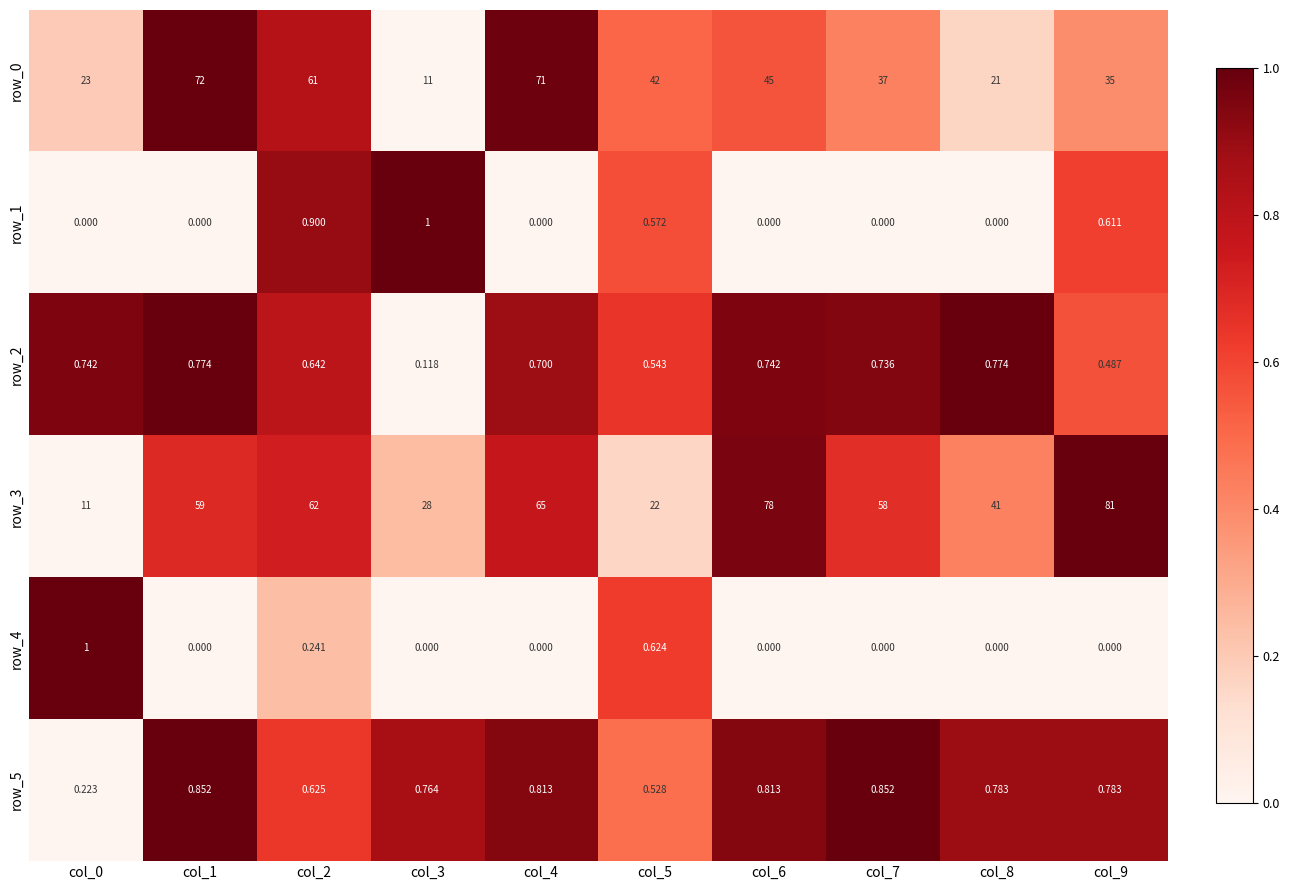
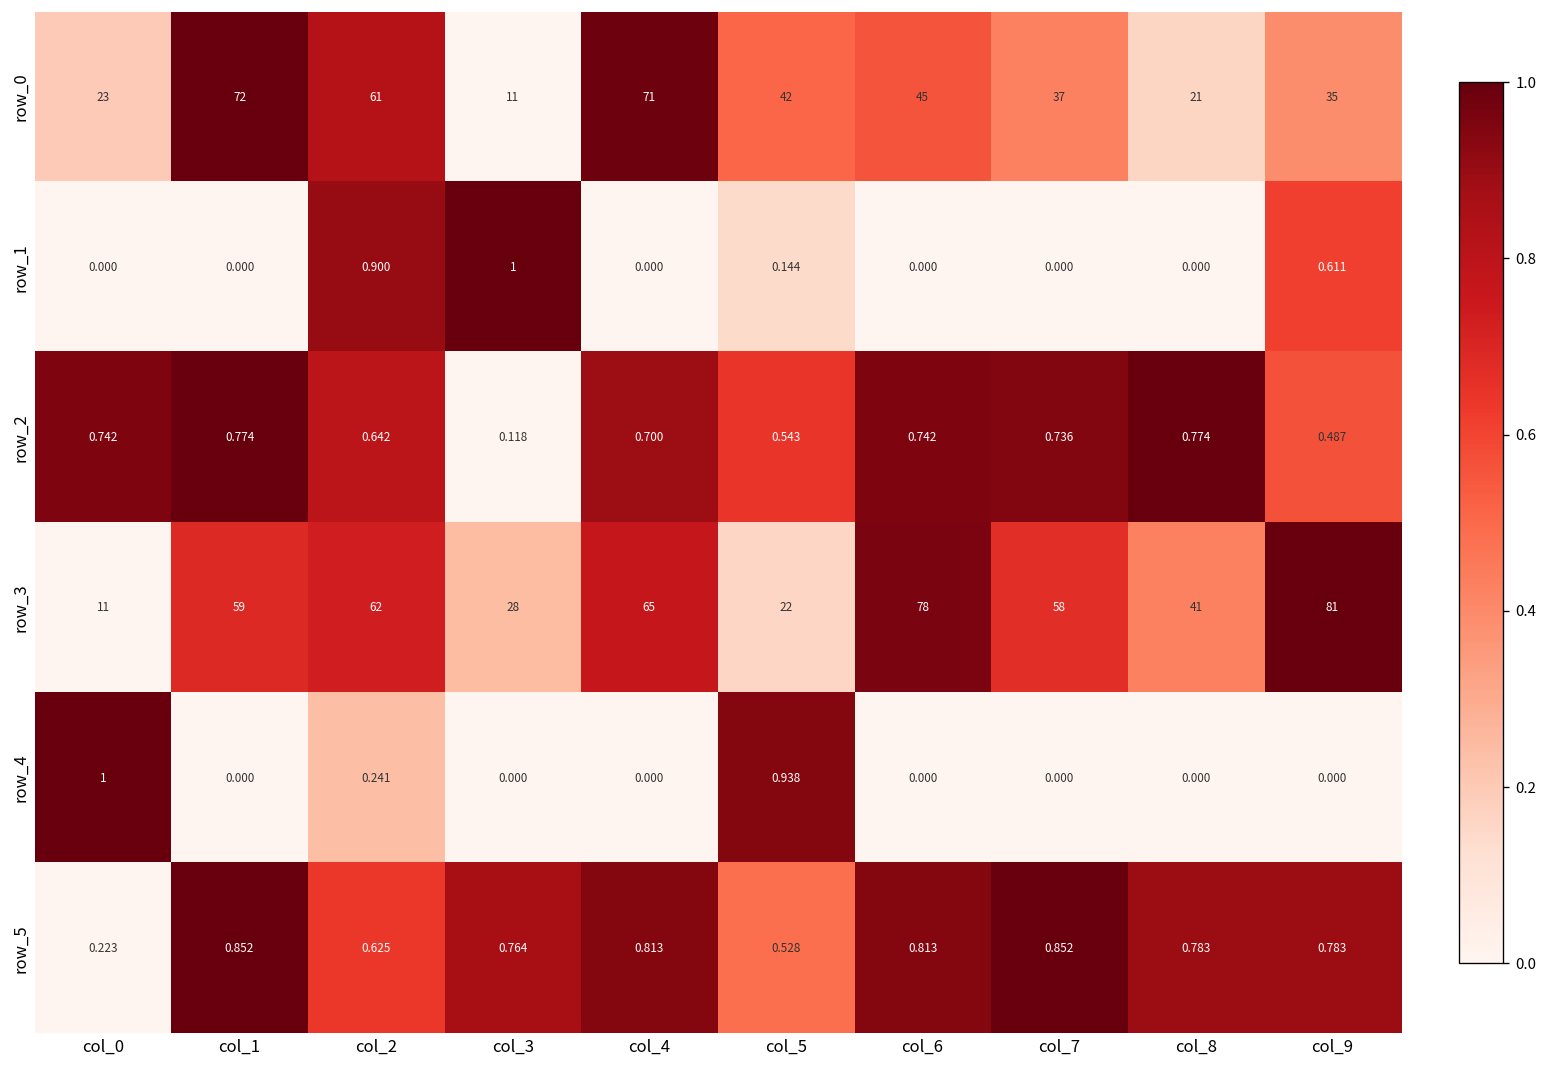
row_1, col_5: 0.572 -> 0.144
row_4, col_5: 0.624 -> 0.938
